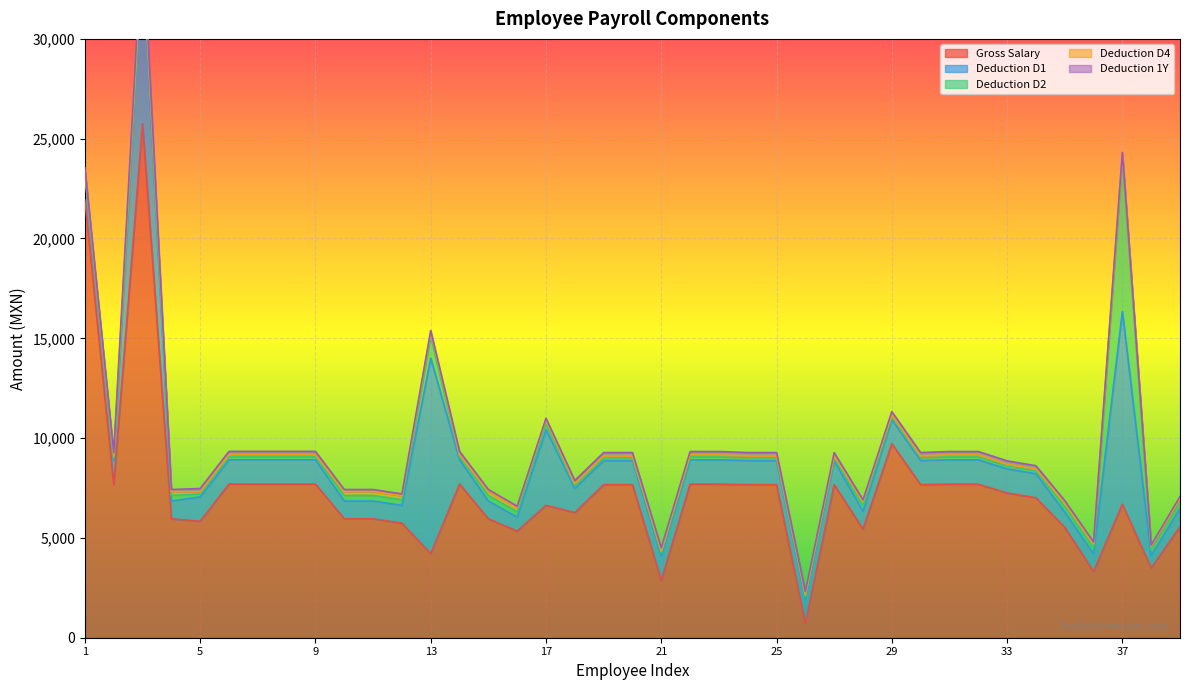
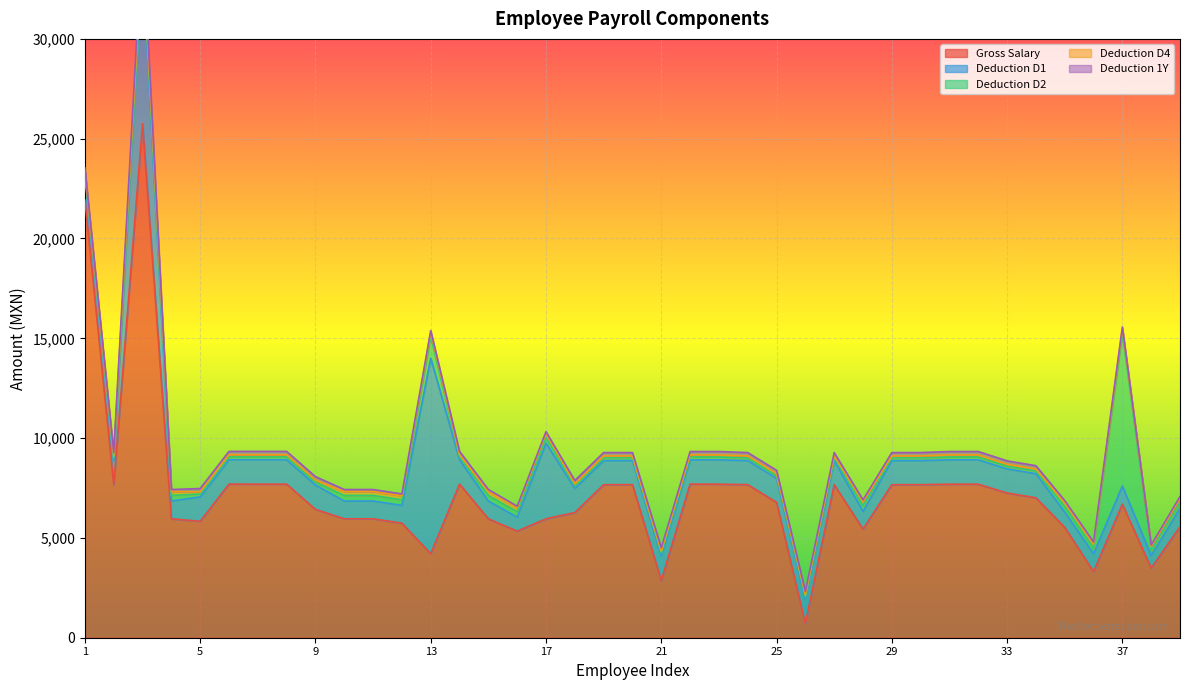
Gross Salary, 9: 7,700 -> 6,400
Gross Salary, 17: 6,600 -> 6,000
Gross Salary, 25: 7,700 -> 6,800
Gross Salary, 29: 9,700 -> 7,700
Deduction D1, 37: 9,700 -> 900
